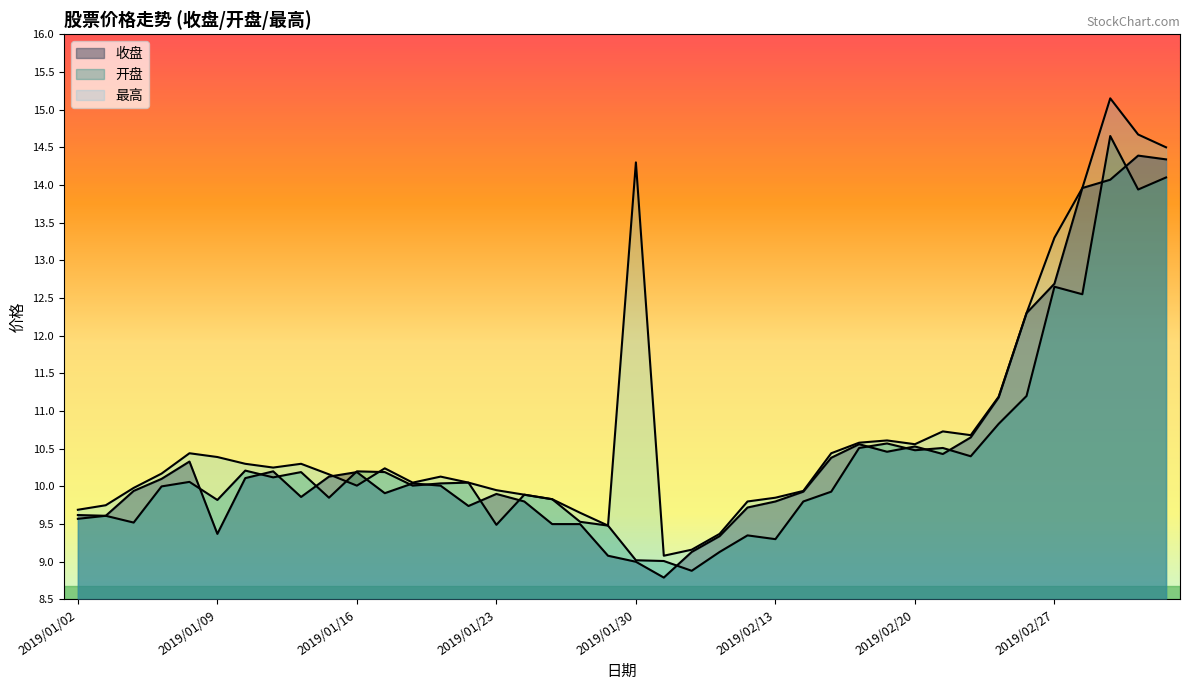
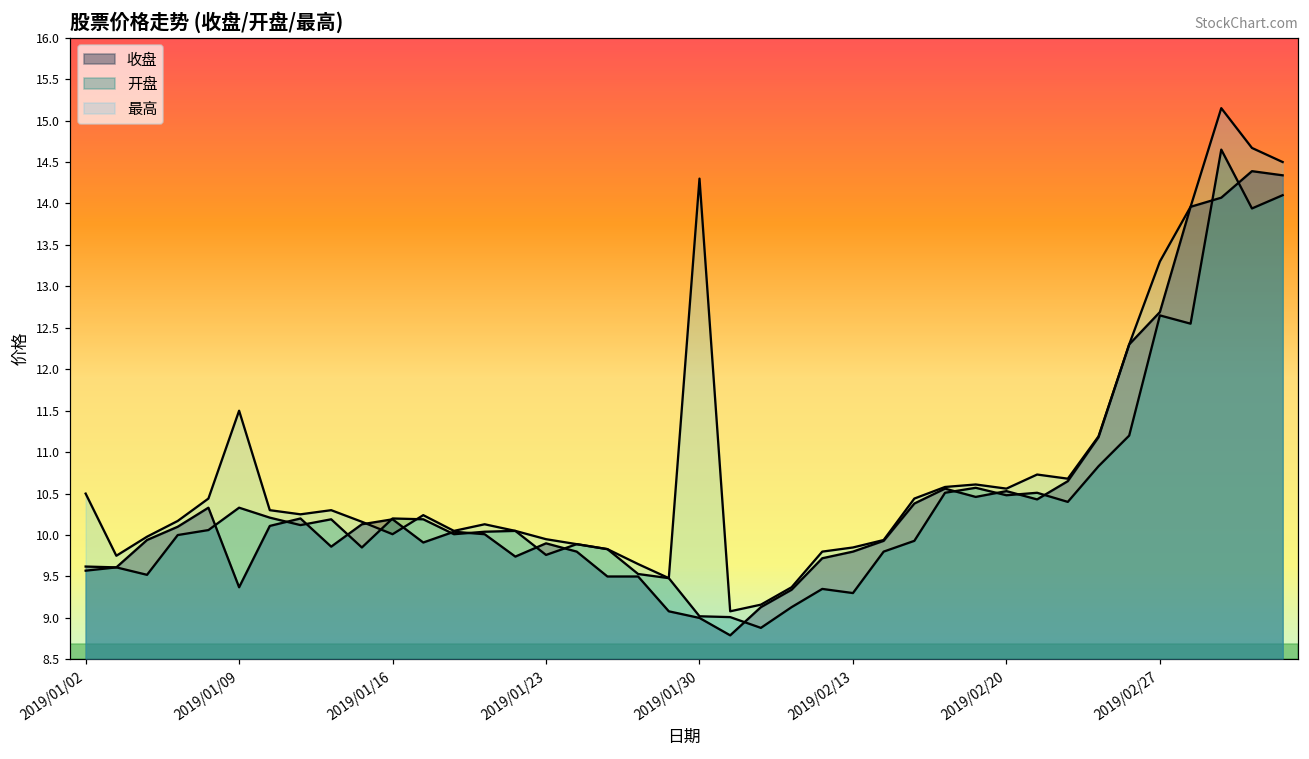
最高, 2019/01/02: 9.7 -> 10.5
开盘, 2019/01/09: 9.8 -> 10.3
最高, 2019/01/09: 10.4 -> 11.5
开盘, 2019/01/23: 9.5 -> 9.8
